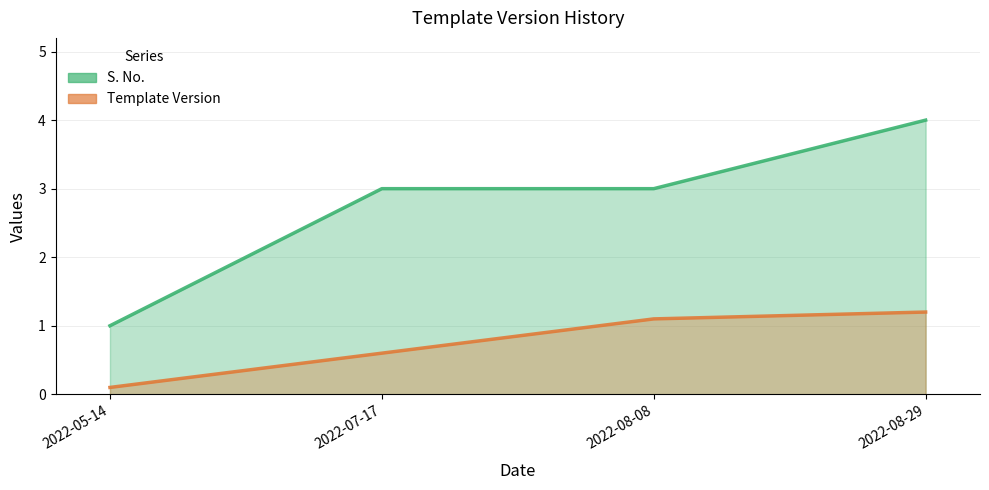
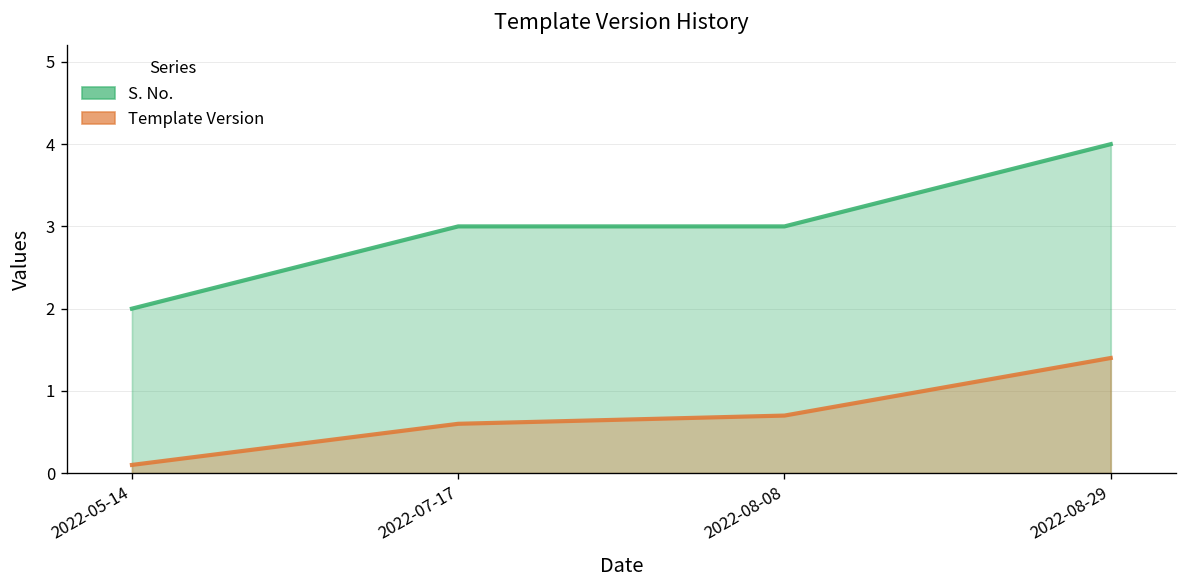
S. No., 2022-05-14: 1 -> 2
Template Version, 2022-08-08: 1.1 -> 0.7
Template Version, 2022-08-29: 1.2 -> 1.4
